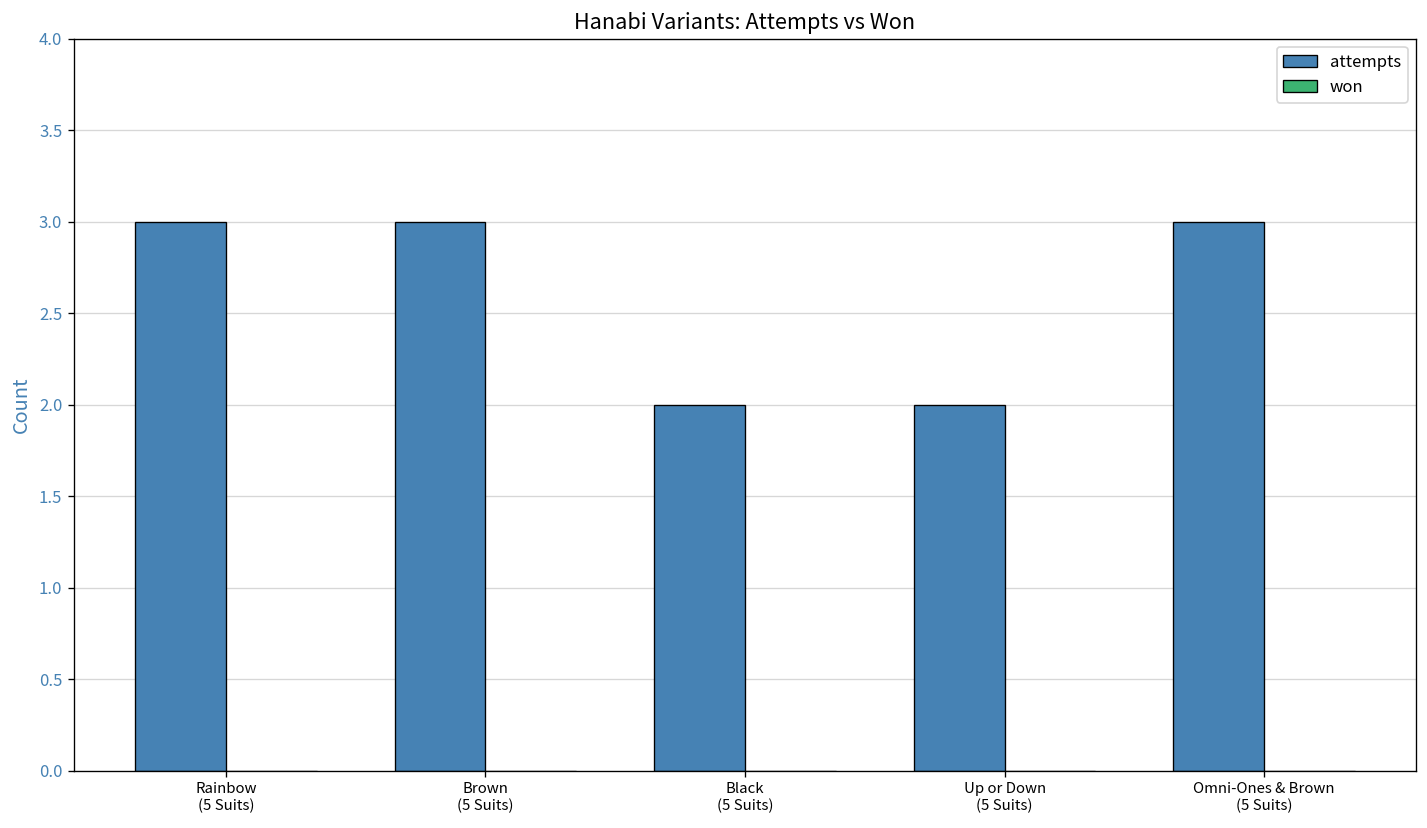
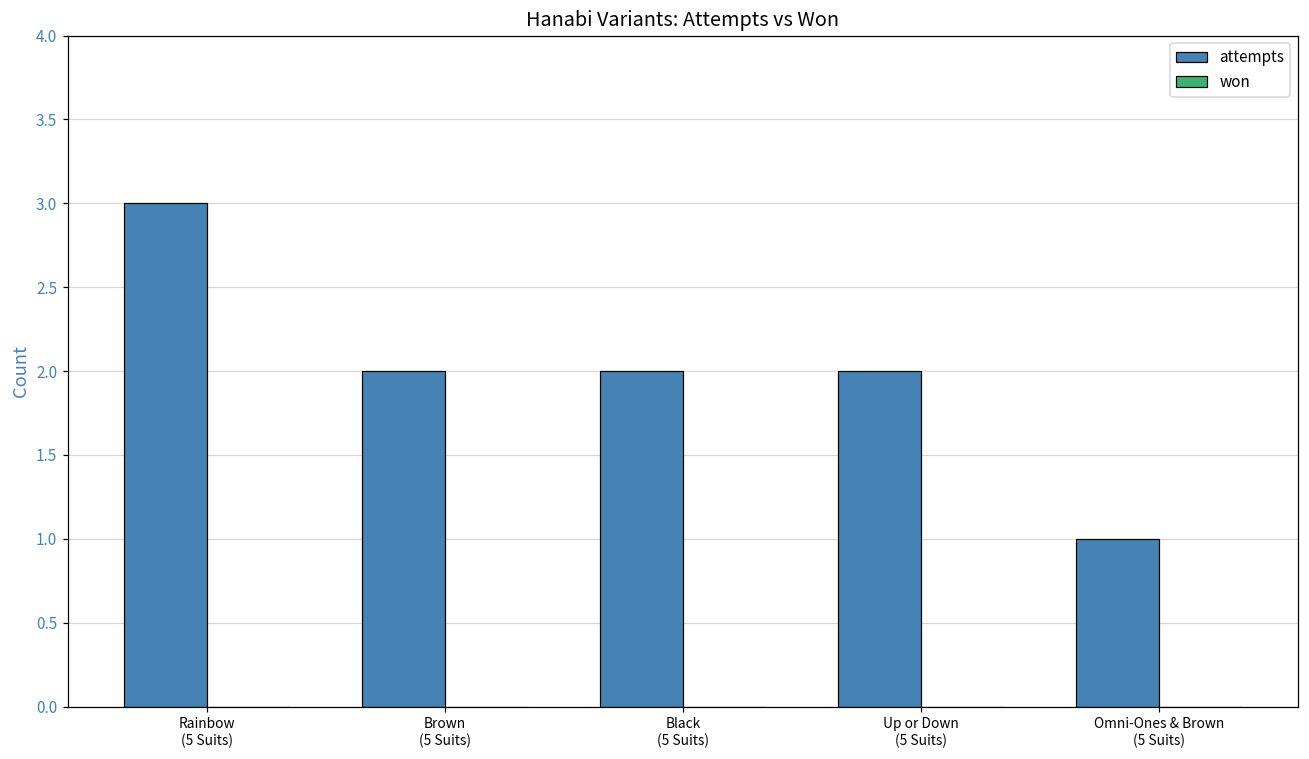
attempts, Brown (5 Suits): 3 -> 2
attempts, Omni-Ones & Brown (5 Suits): 3 -> 1
